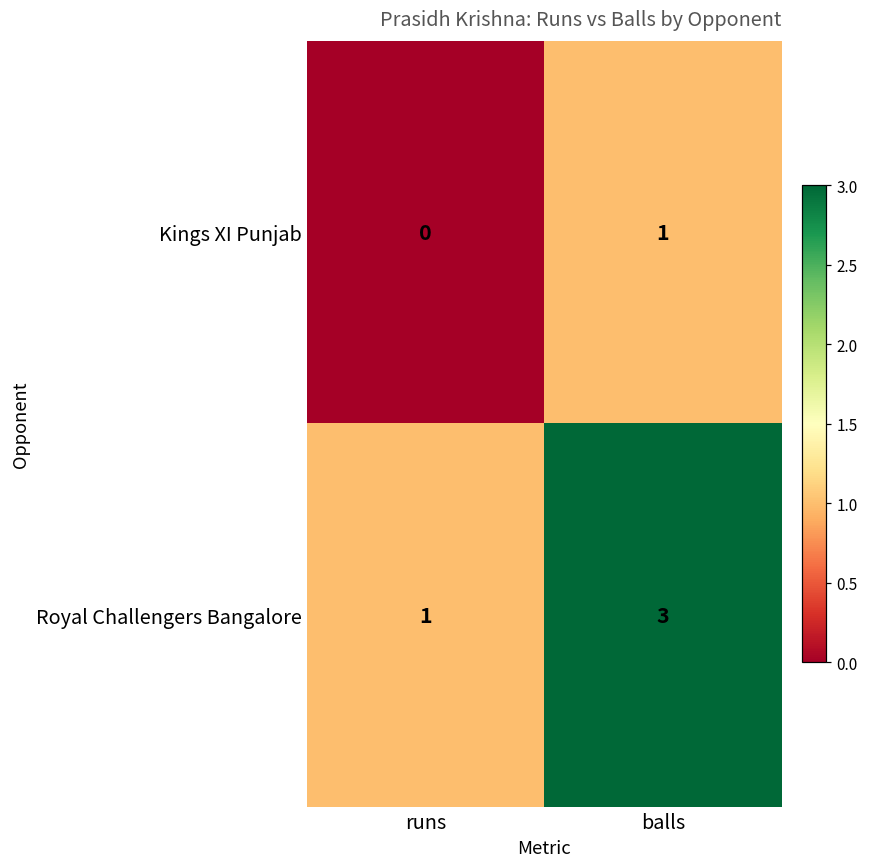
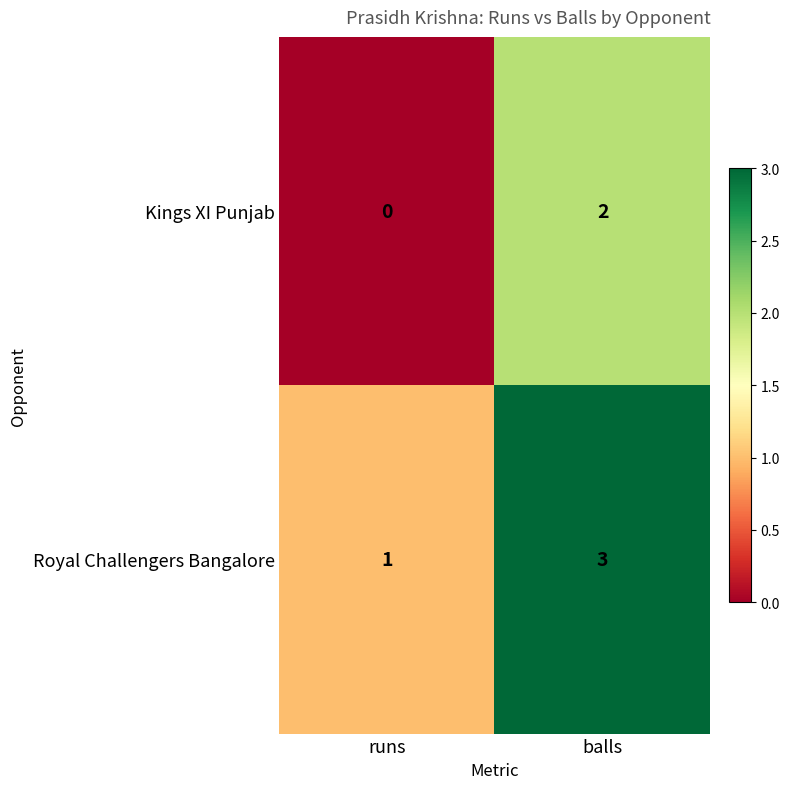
Kings XI Punjab, balls: 1 -> 2
